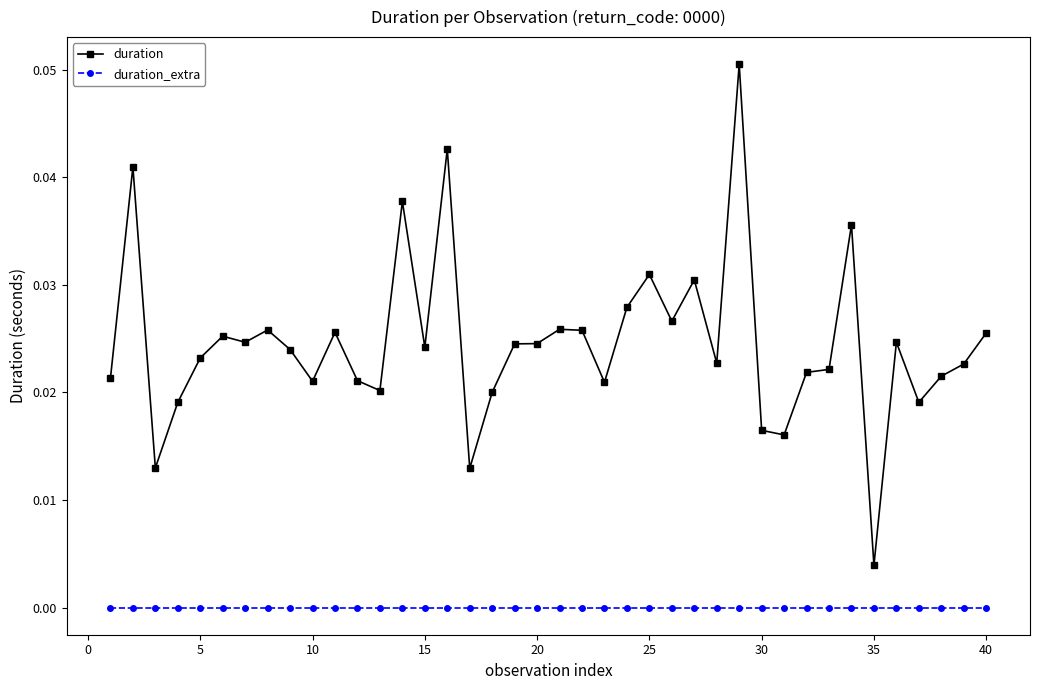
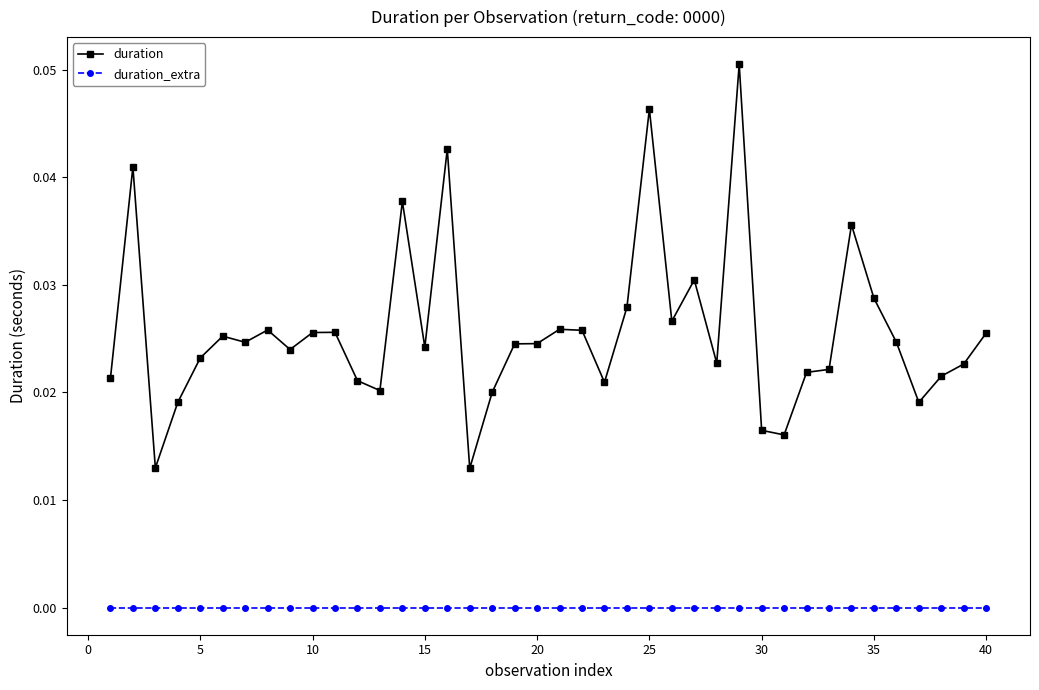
duration, 10: 0.0210 -> 0.0256
duration, 25: 0.0310 -> 0.0463
duration, 35: 0.0039 -> 0.0288
